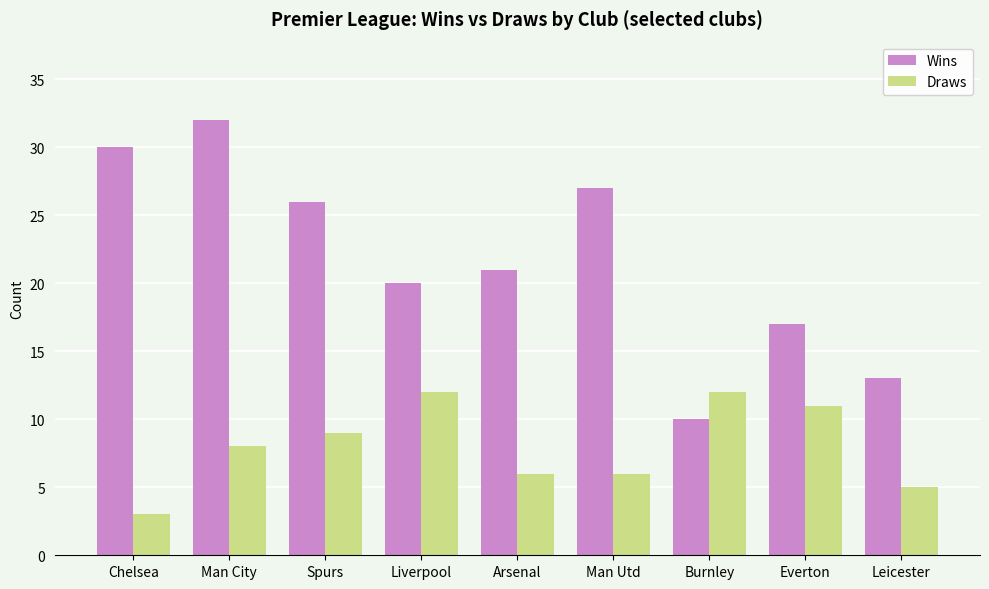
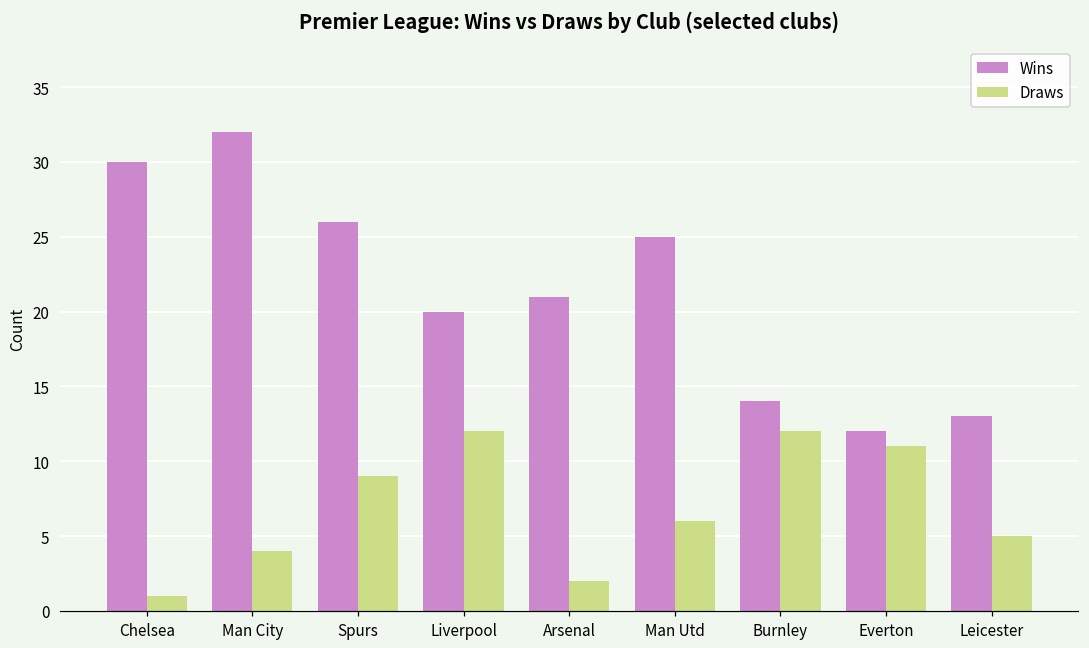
Draws, Chelsea: 3 -> 1
Draws, Man City: 8 -> 4
Draws, Arsenal: 6 -> 2
Wins, Man Utd: 27 -> 25
Wins, Burnley: 10 -> 14
Wins, Everton: 17 -> 12
